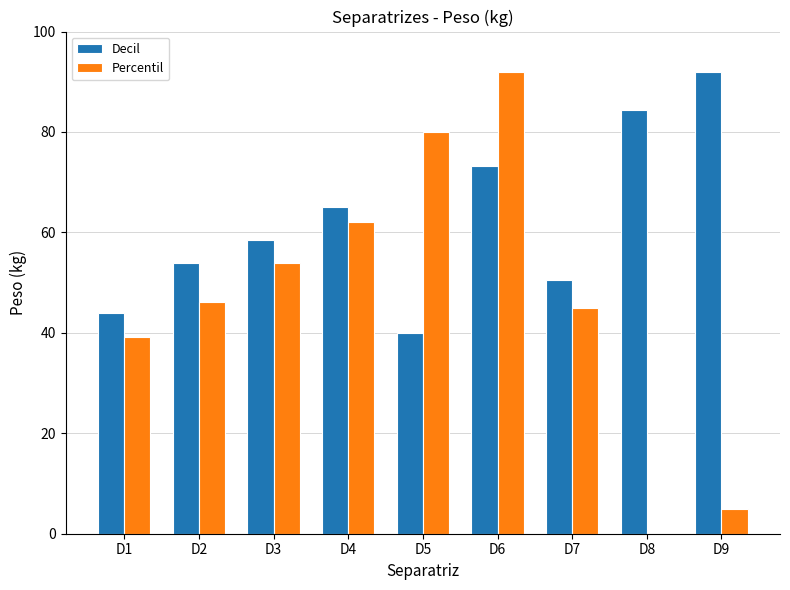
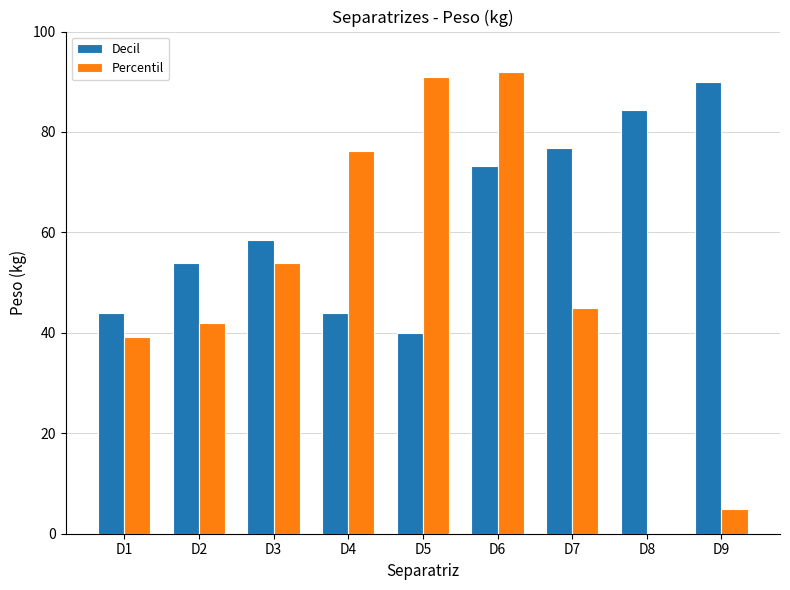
Percentil, D2: 46 -> 42
Decil, D4: 65 -> 44
Percentil, D4: 62 -> 76
Percentil, D5: 80 -> 91
Decil, D7: 51 -> 77
Decil, D9: 92 -> 90
